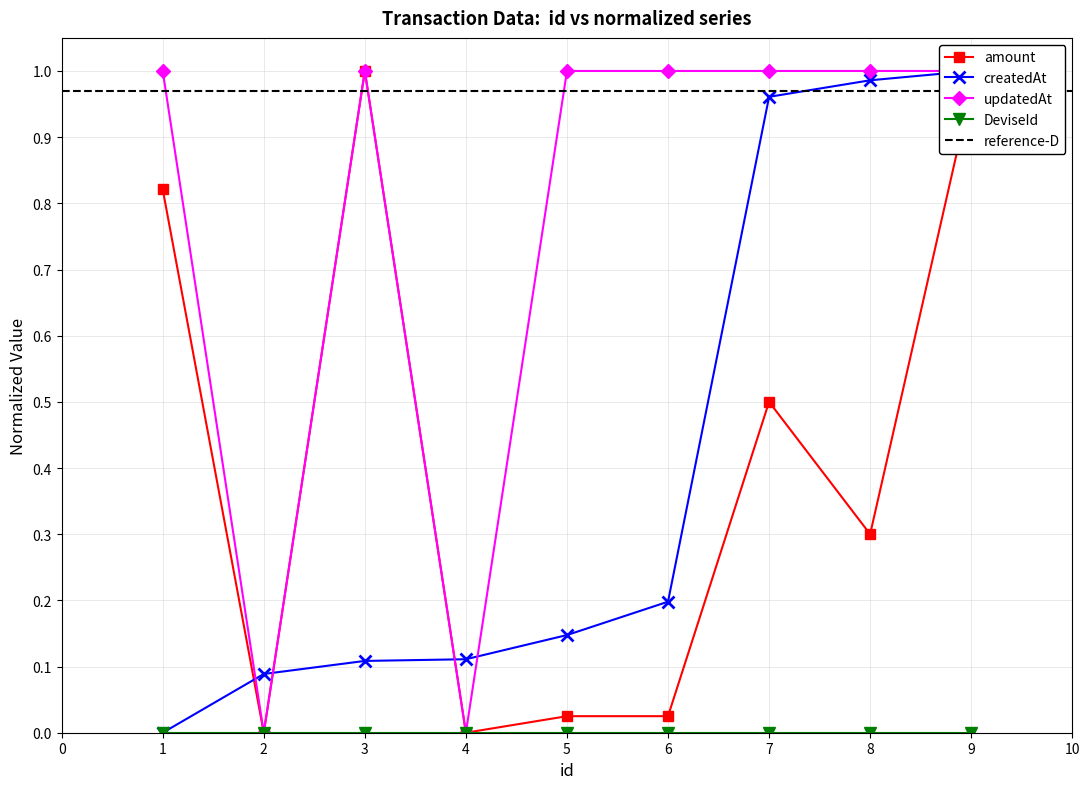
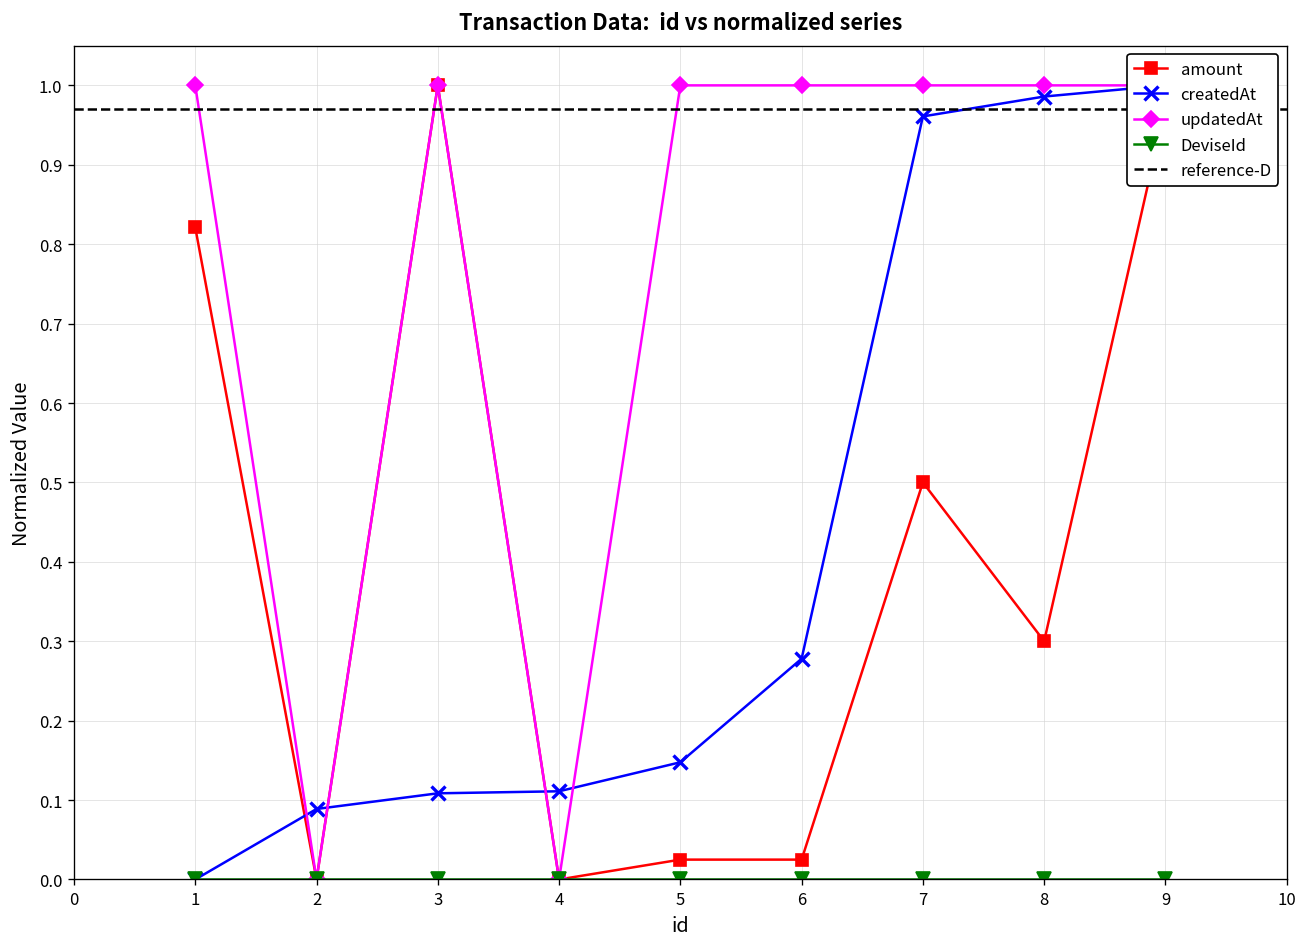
createdAt, 6: 0.20 -> 0.28
